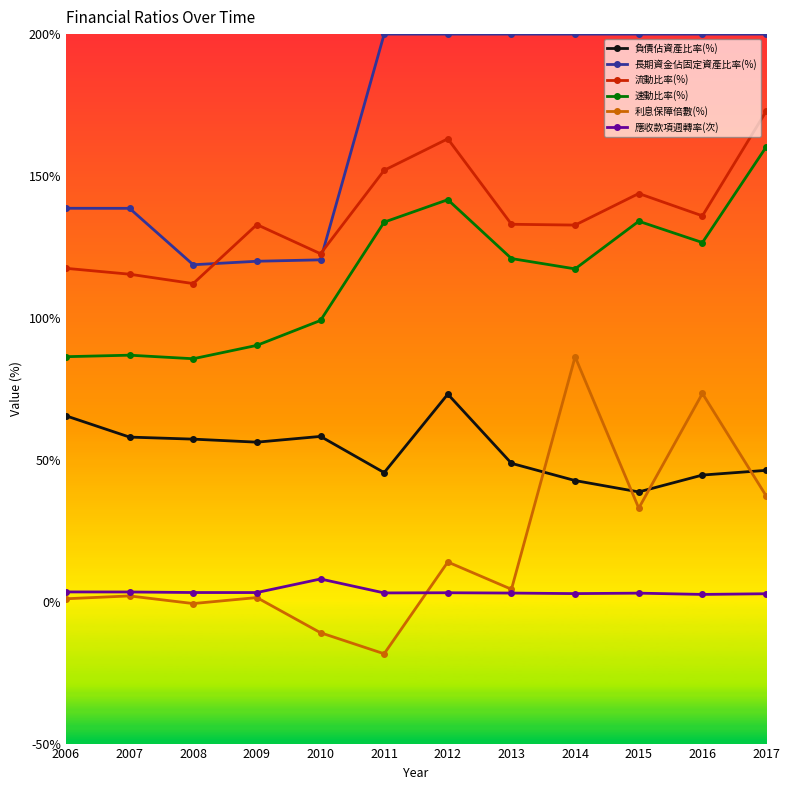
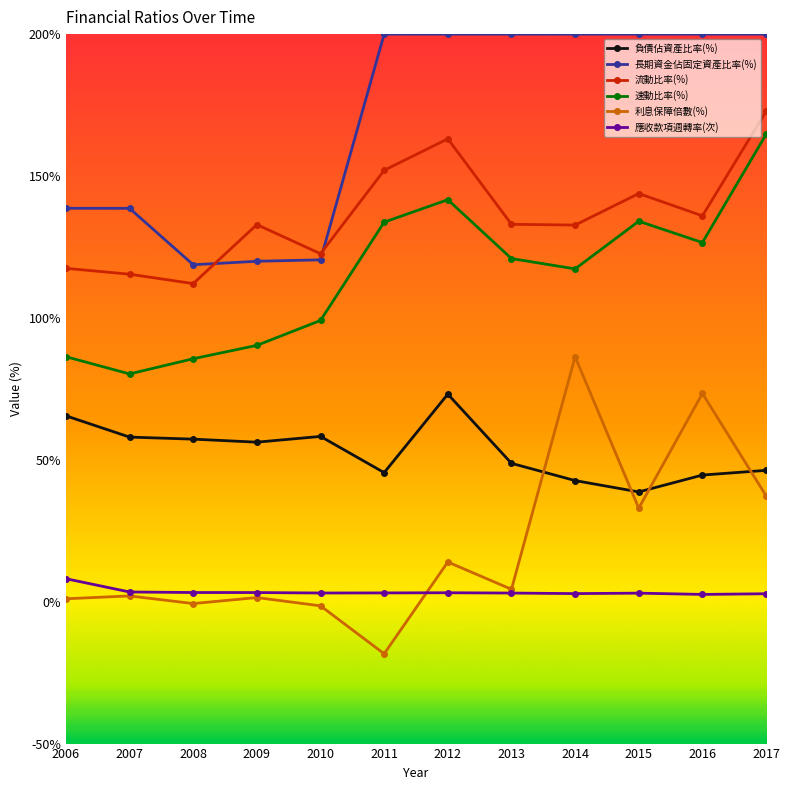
應收款項週轉率(次), 2006: 3% -> 8%
速動比率(%), 2007: 87% -> 80%
利息保障倍數(%), 2010: -11% -> -1%
應收款項週轉率(次), 2010: 8% -> 3%
速動比率(%), 2017: 160% -> 165%
